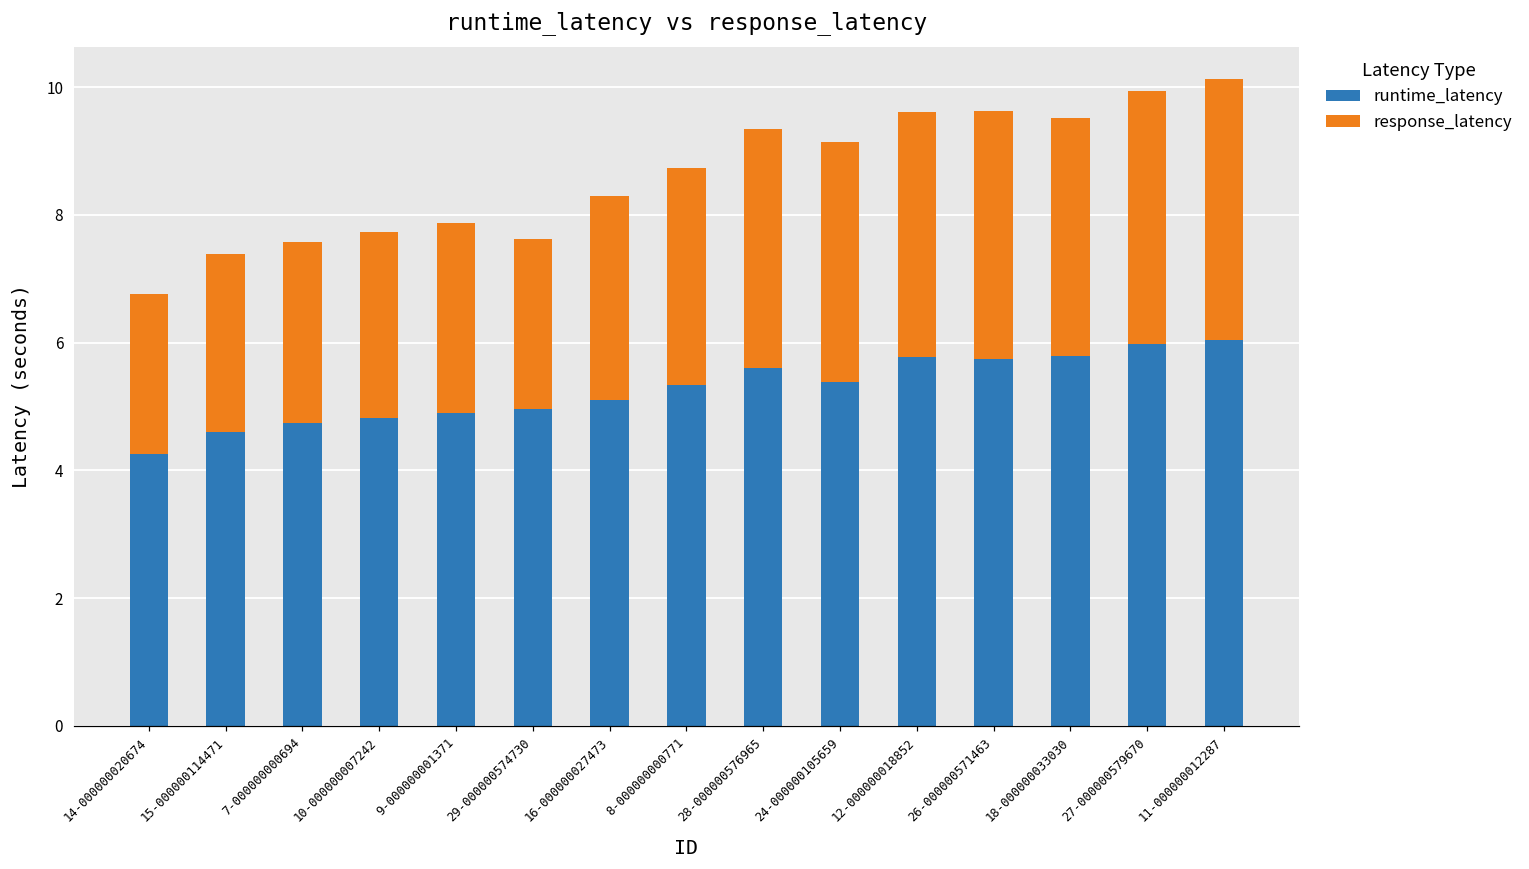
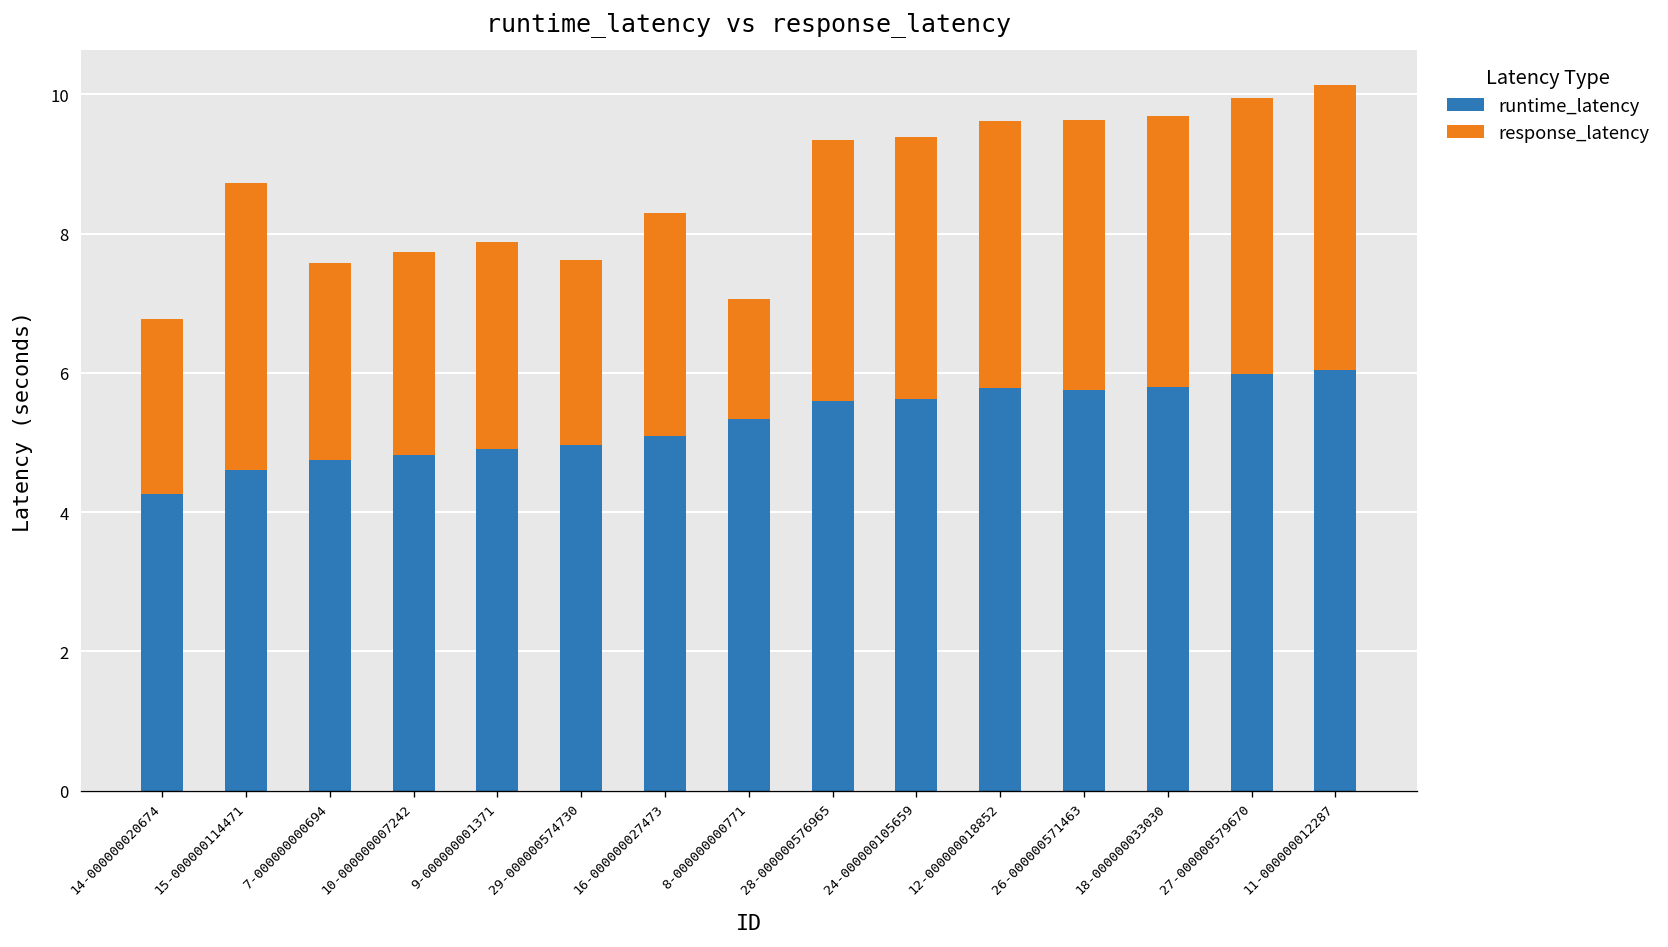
response_latency, 15-000000114471: 2.8 -> 4.1
response_latency, 8-000000000771: 3.4 -> 1.7
runtime_latency, 24-000000105659: 5.4 -> 5.6
response_latency, 18-000000033030: 3.7 -> 3.9
